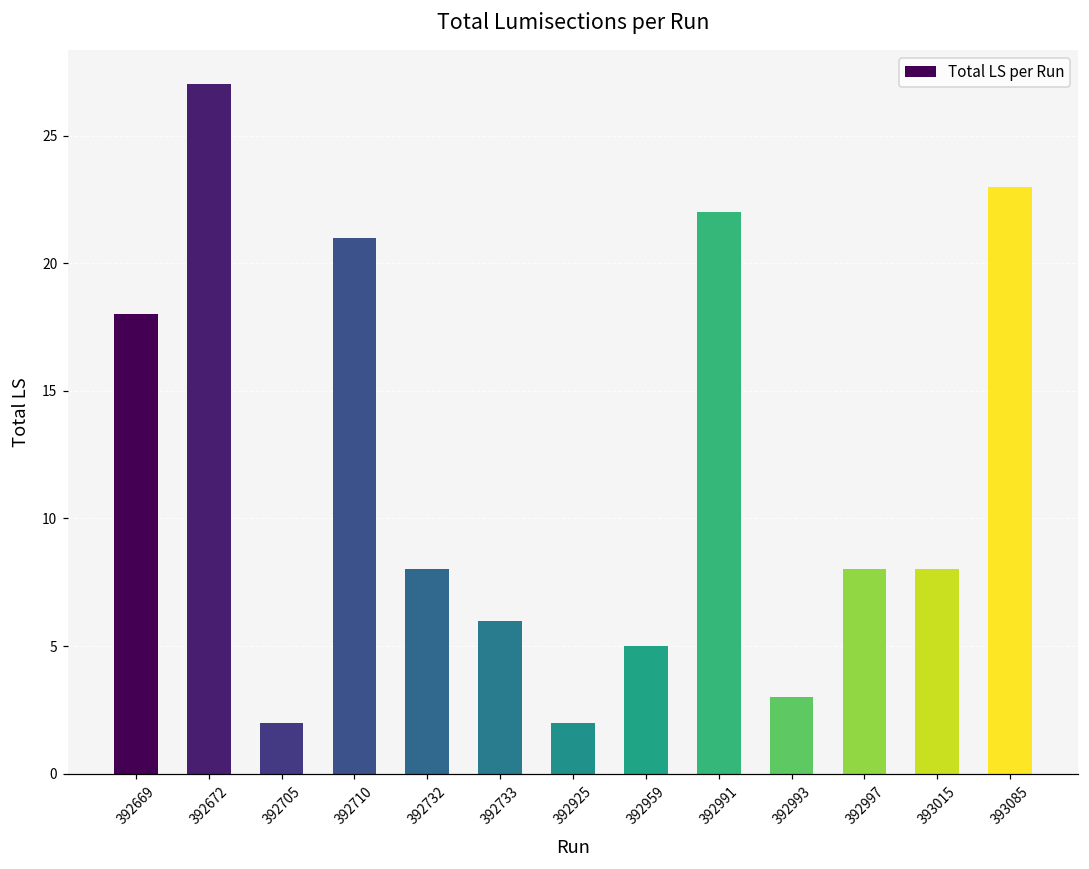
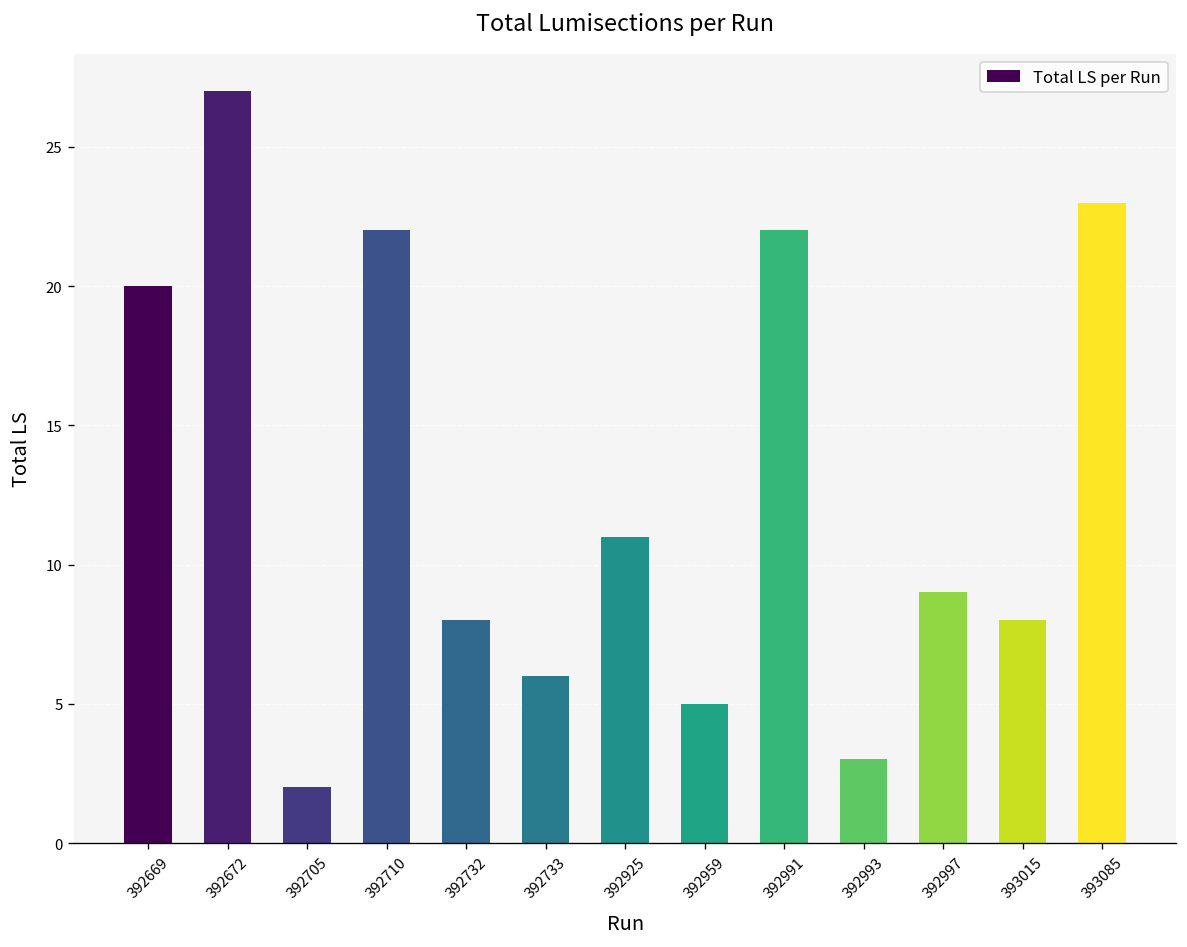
392669: 18 -> 20
392710: 21 -> 22
392925: 2 -> 11
392997: 8 -> 9
